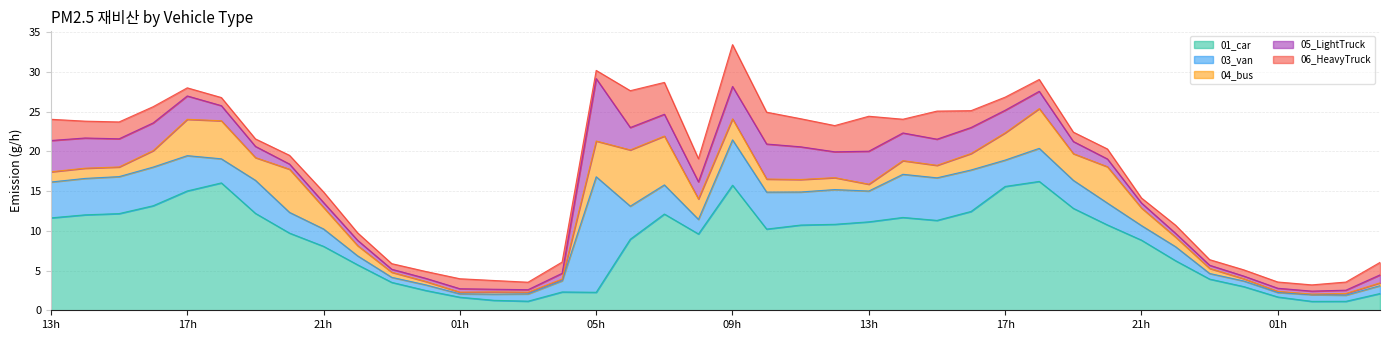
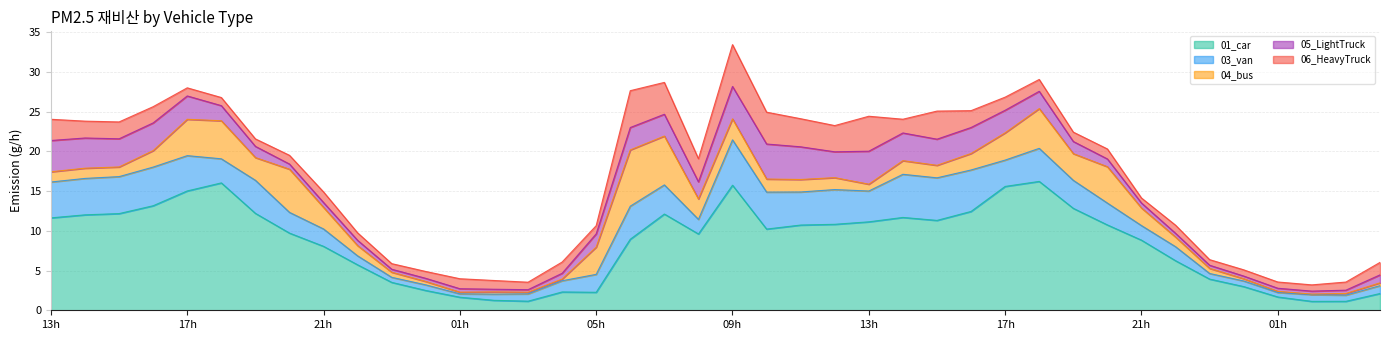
03_van, 05h: 15 -> 2
04_bus, 05h: 5 -> 3
05_LightTruck, 05h: 8 -> 2
